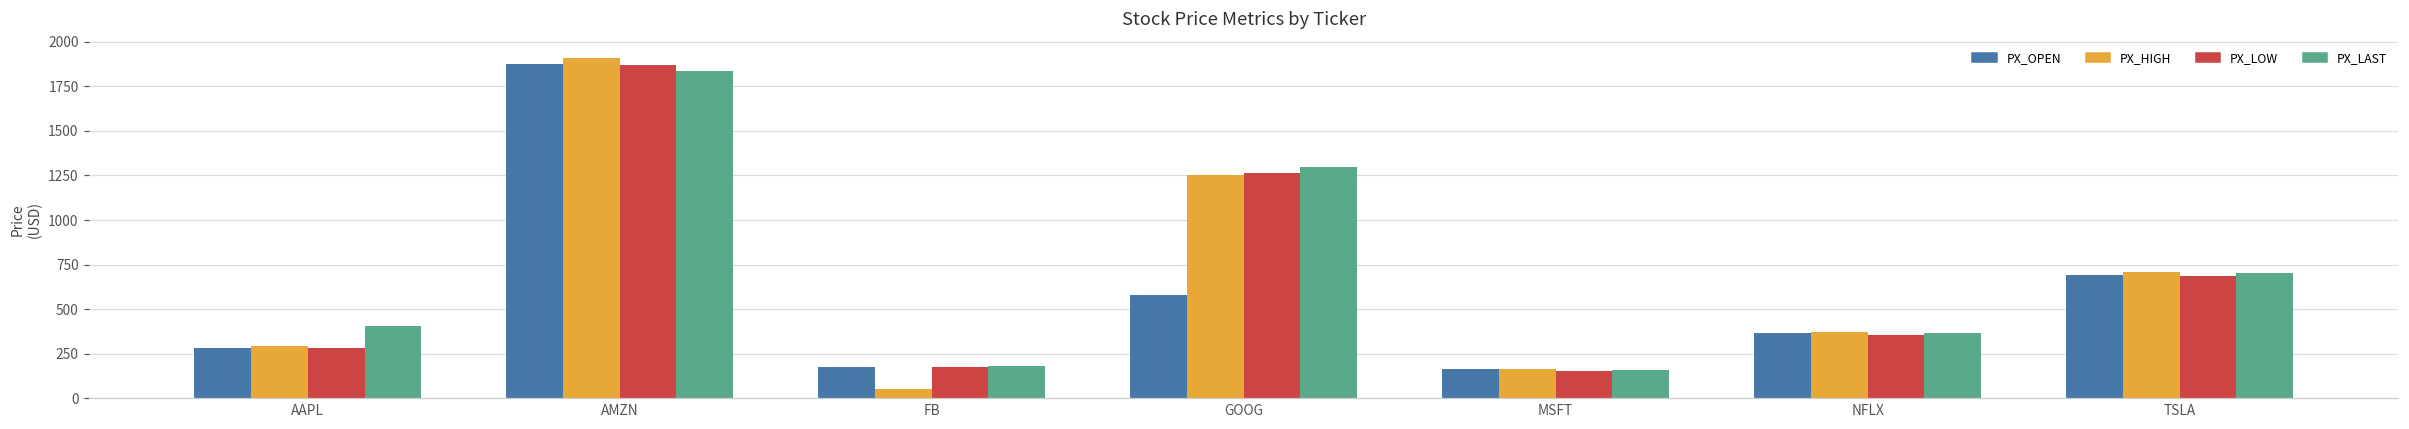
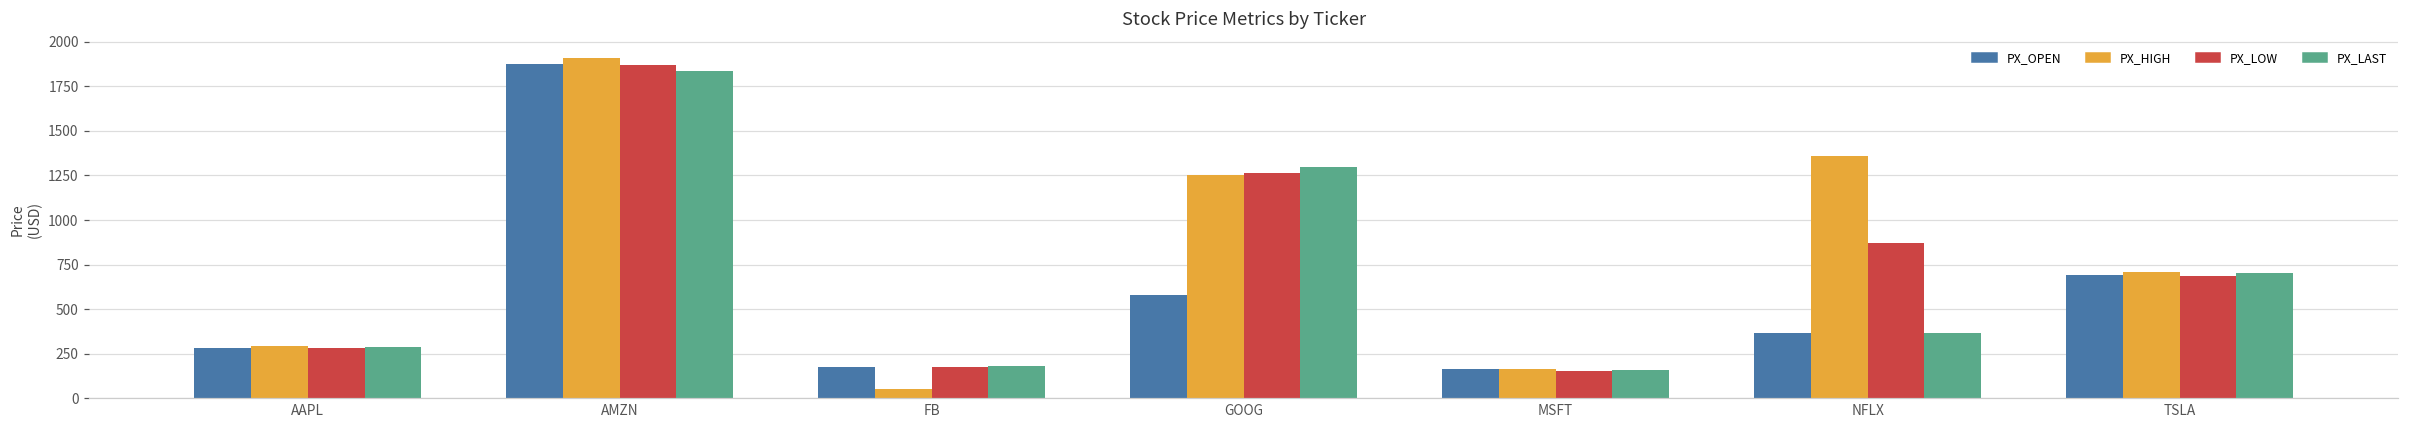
PX_LAST, AAPL: 410 -> 290
PX_HIGH, NFLX: 370 -> 1360
PX_LOW, NFLX: 360 -> 870
